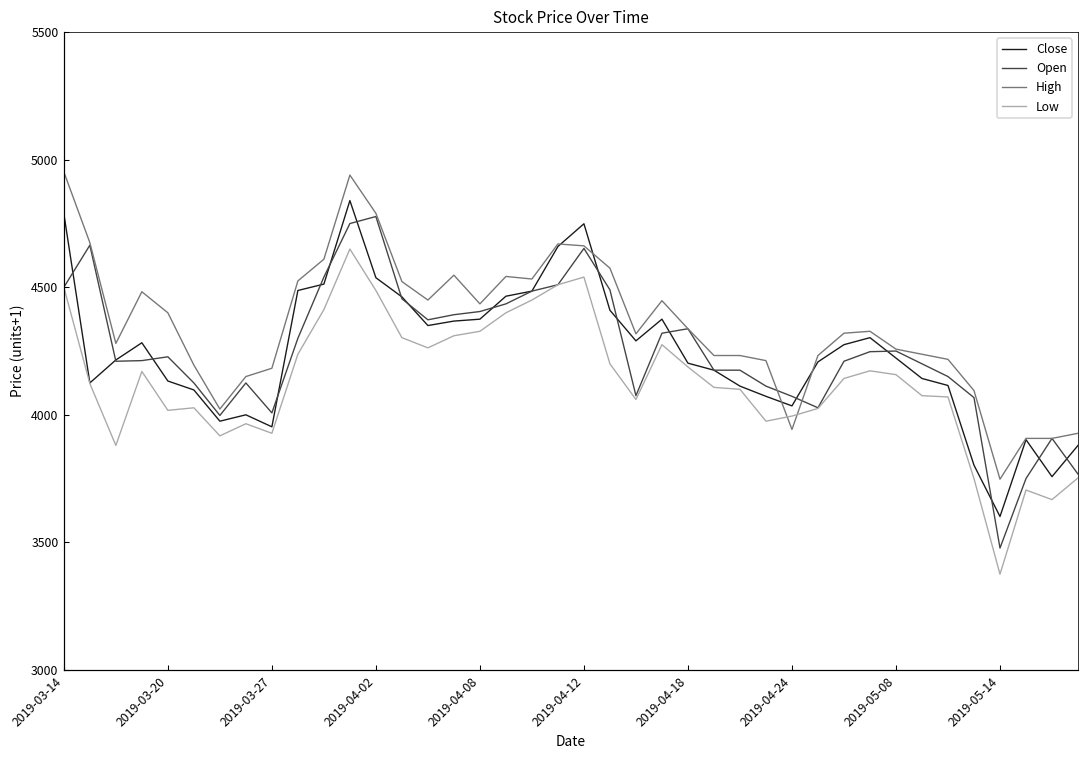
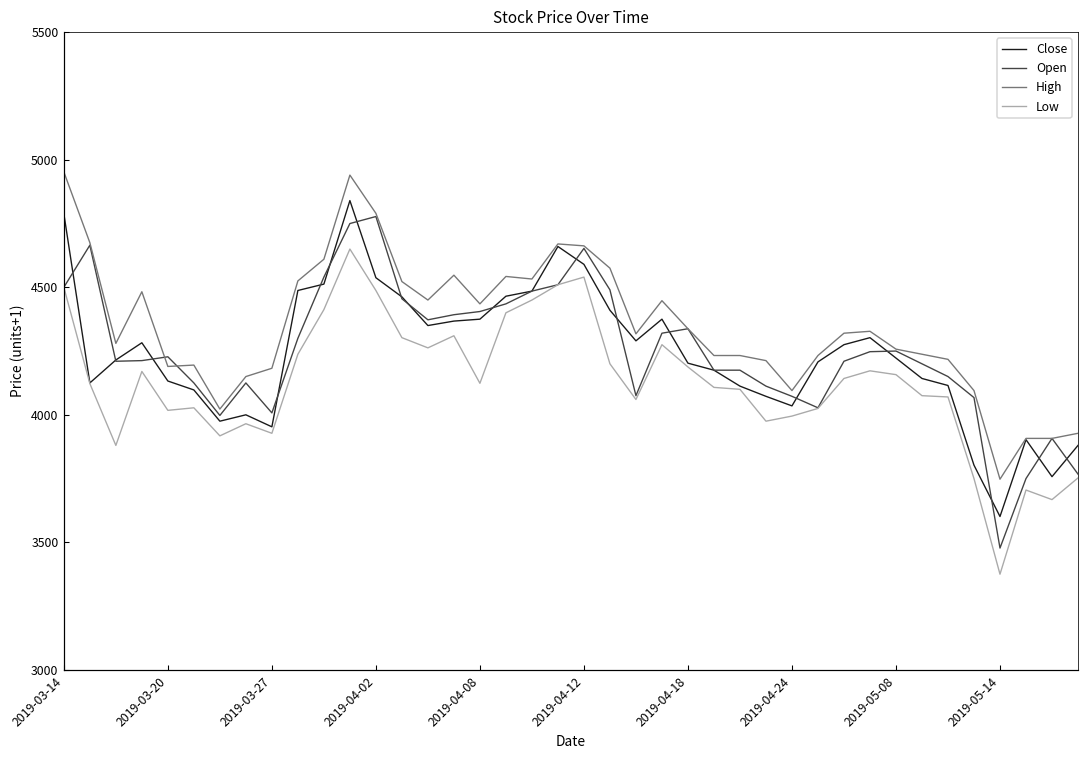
High, 2019-03-20: 4400 -> 4190
Low, 2019-04-08: 4330 -> 4120
Close, 2019-04-12: 4750 -> 4590
High, 2019-04-24: 3940 -> 4100
